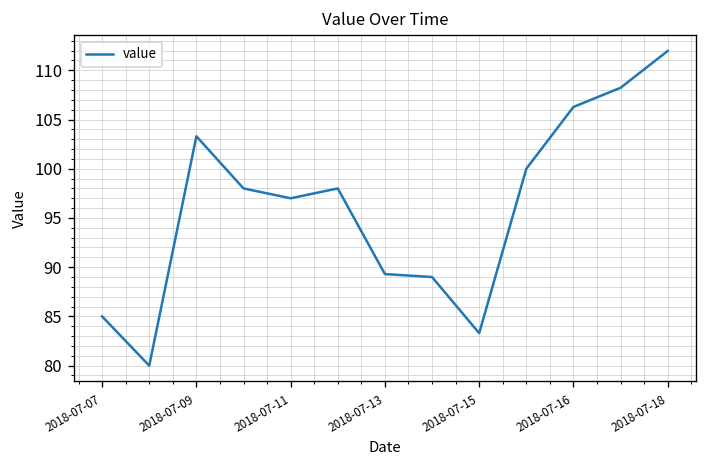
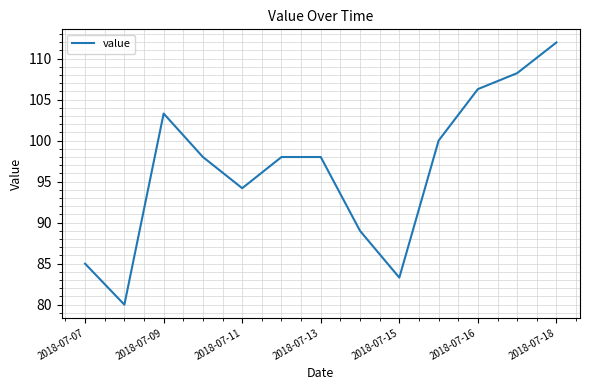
2018-07-11: 97 -> 94
2018-07-13: 89 -> 98
